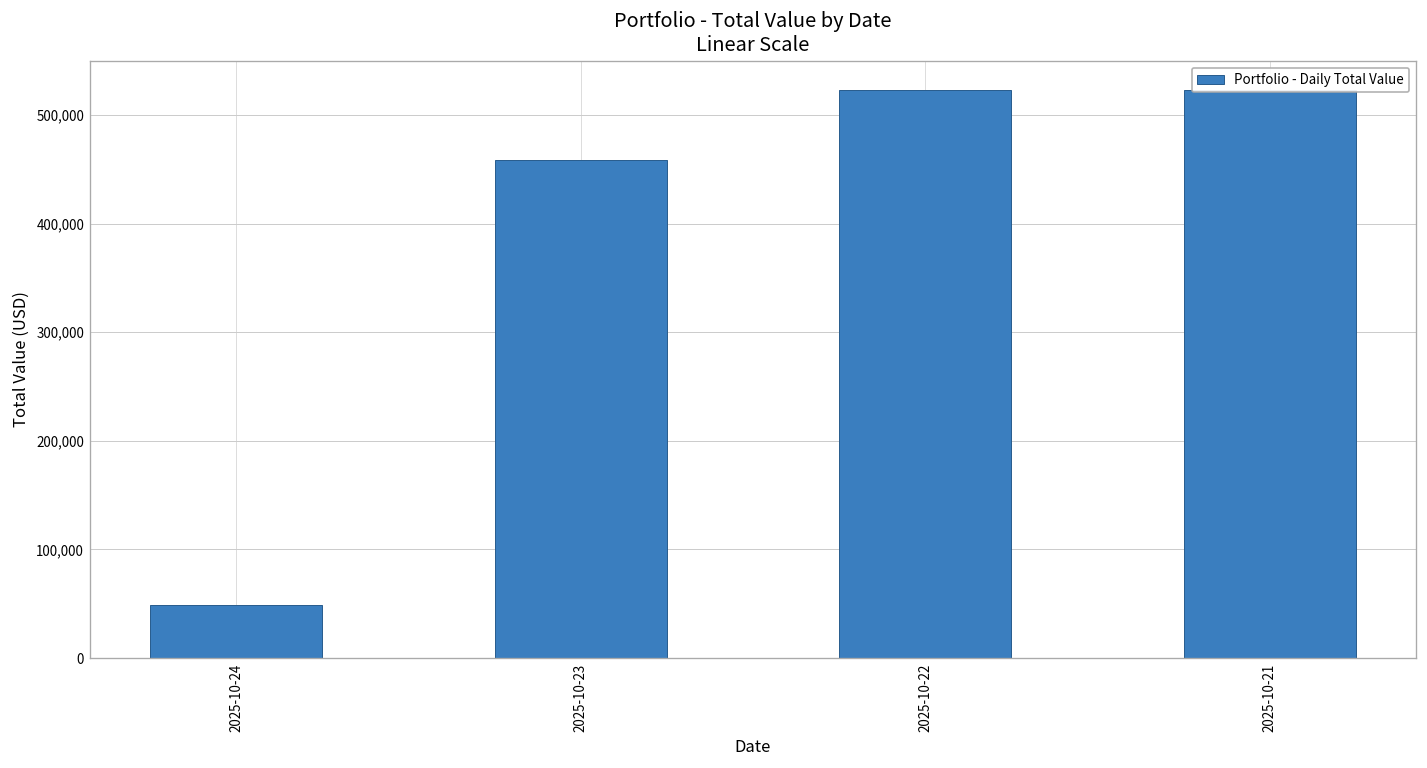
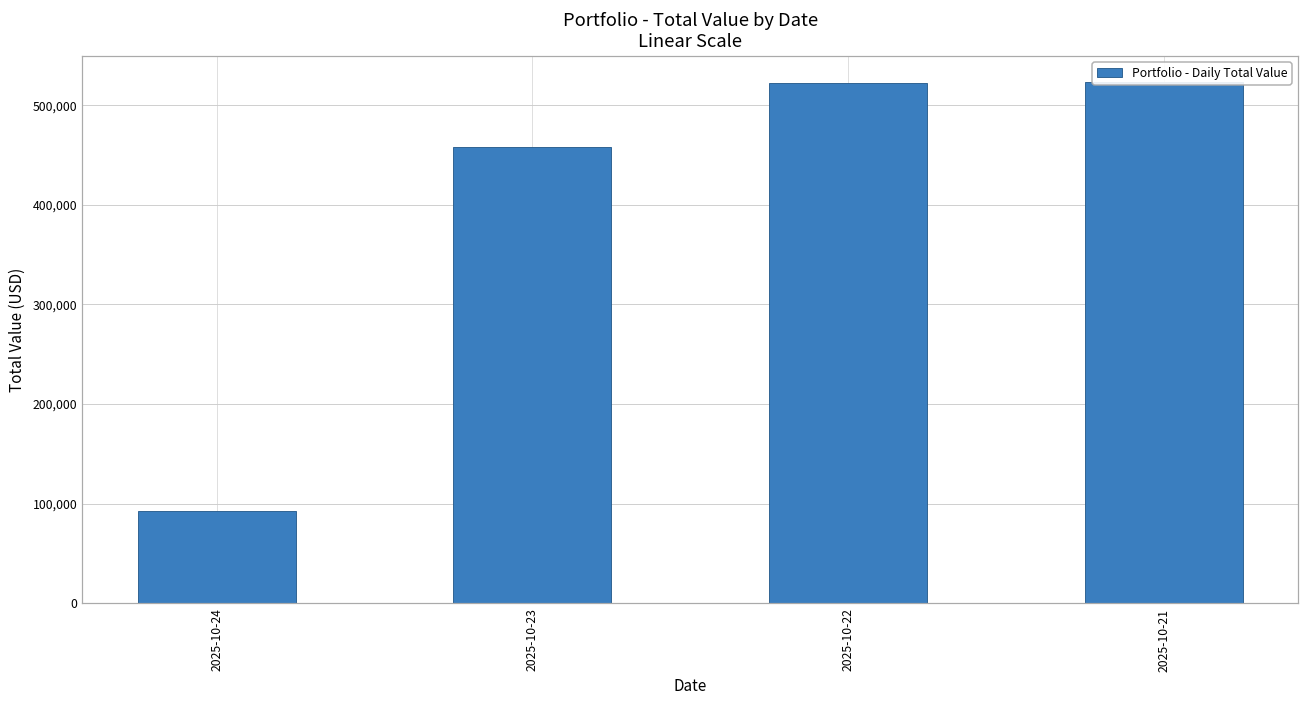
2025-10-24: 50,000 -> 90,000
